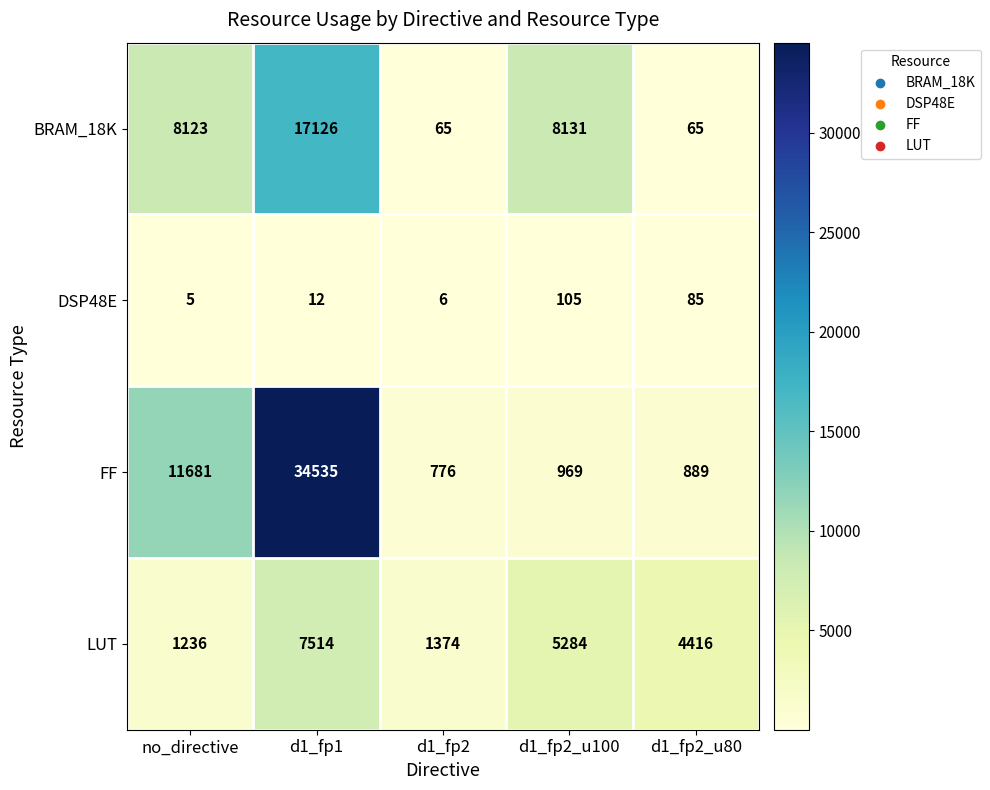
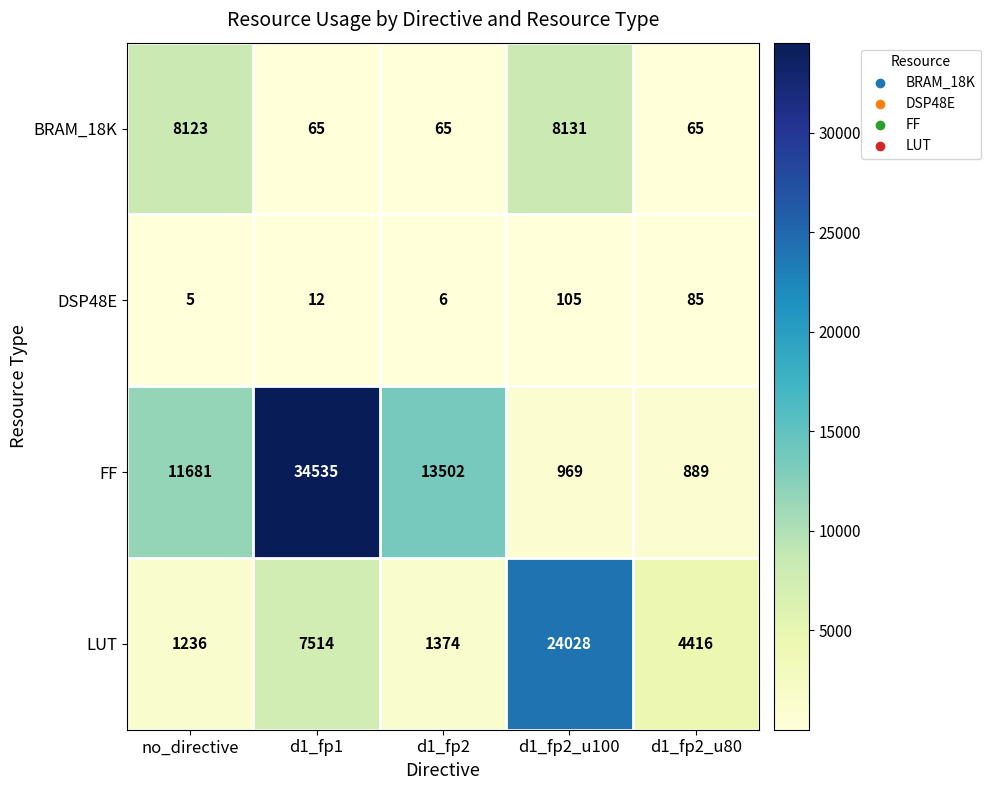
BRAM_18K, d1_fp1: 17126 -> 65
FF, d1_fp2: 776 -> 13502
LUT, d1_fp2_u100: 5284 -> 24028
